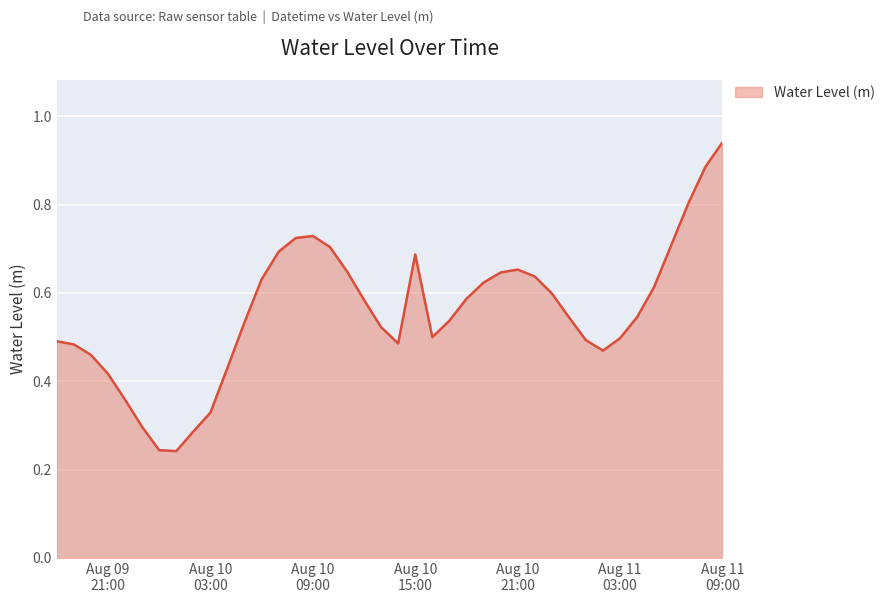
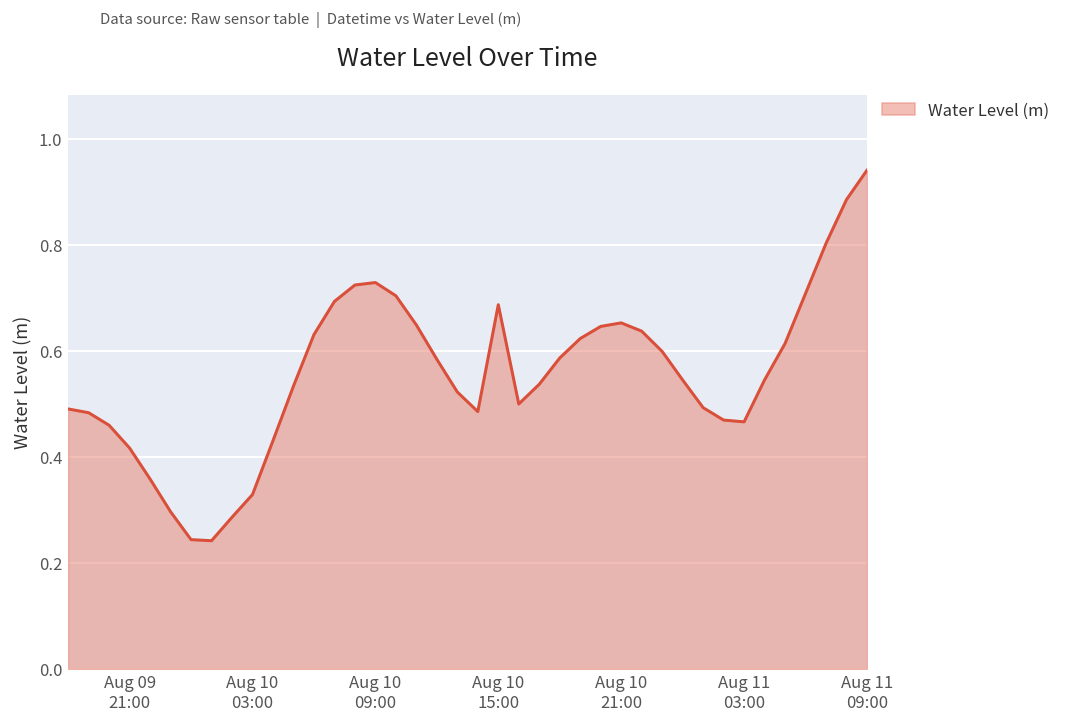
Aug 11 03:00: 0.50 -> 0.47
